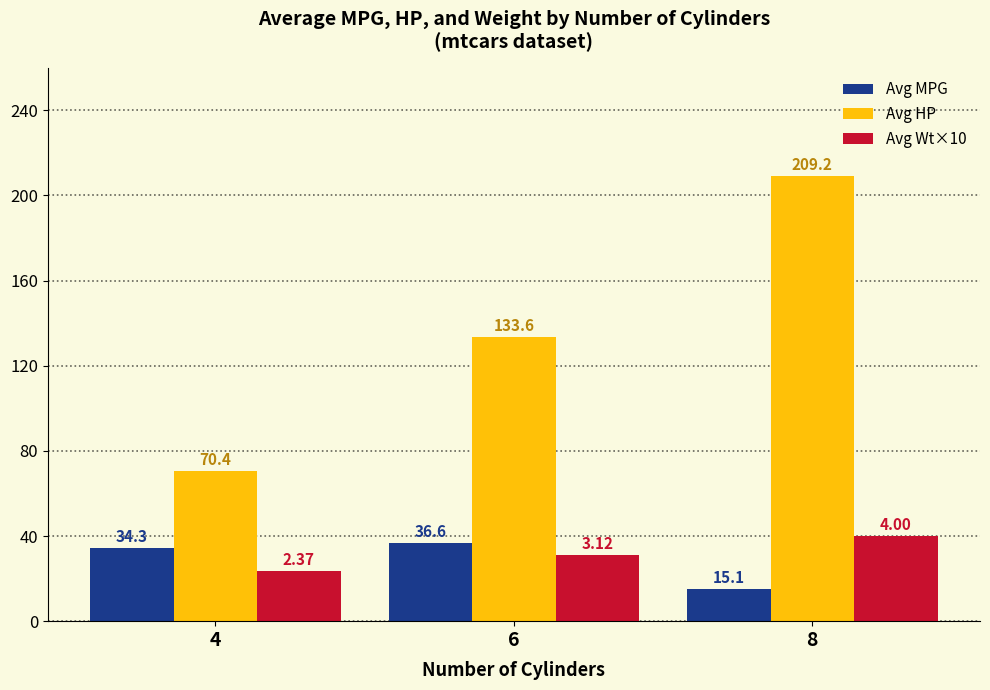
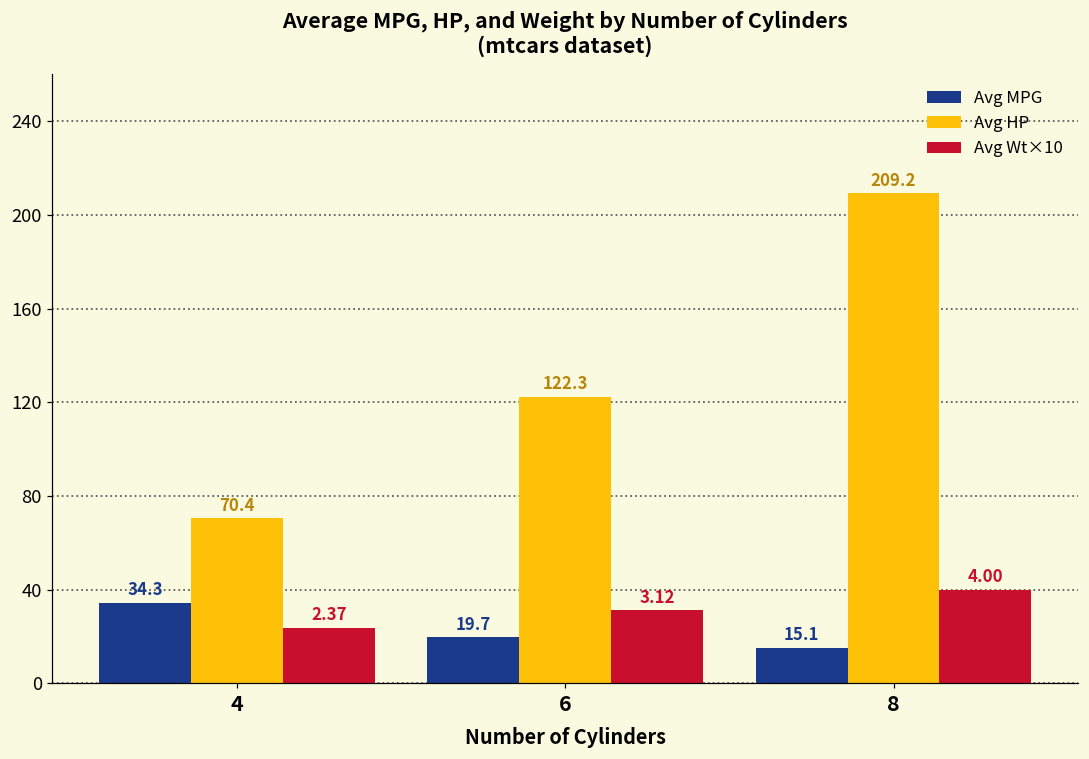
Avg MPG, 6: 36.6 -> 19.7
Avg HP, 6: 133.6 -> 122.3
